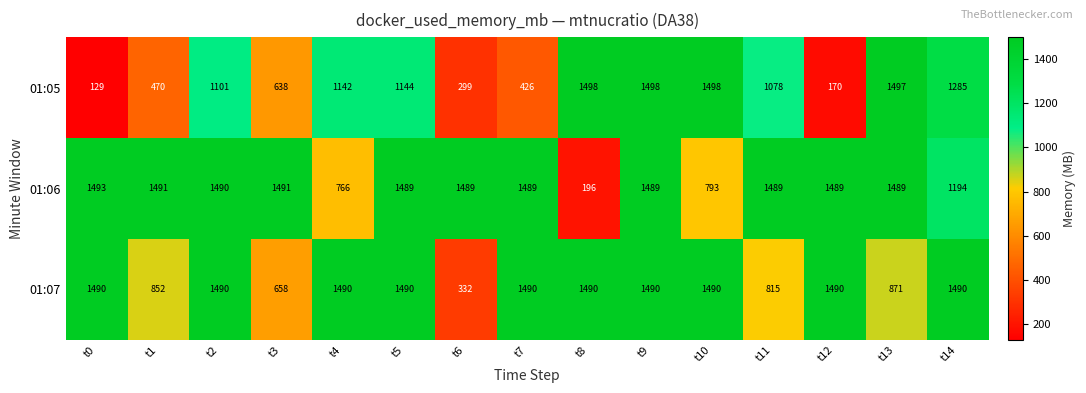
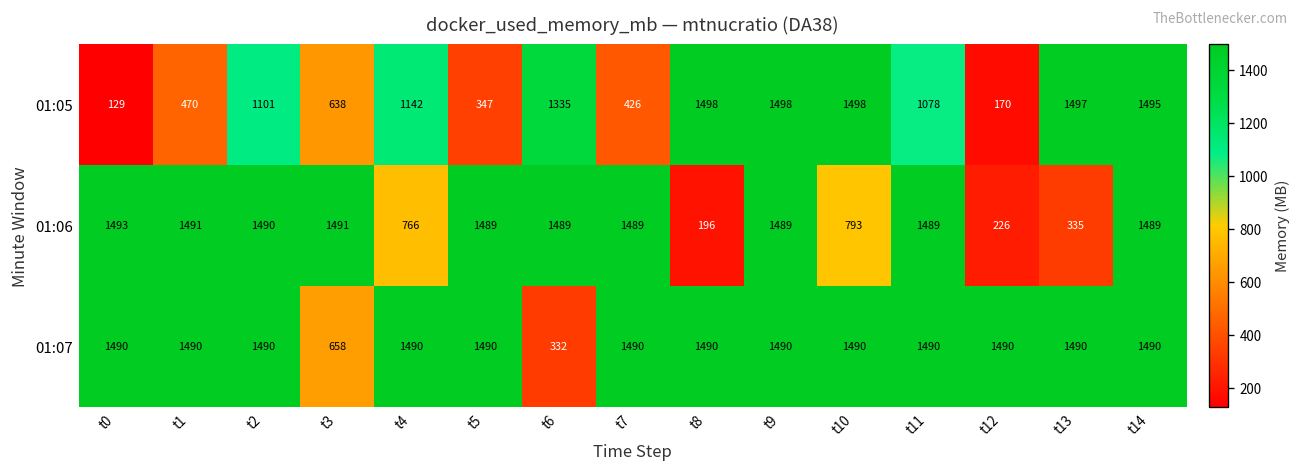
01:05, t5: 1144 -> 347
01:05, t6: 299 -> 1335
01:05, t14: 1285 -> 1495
01:06, t12: 1489 -> 226
01:06, t13: 1489 -> 335
01:06, t14: 1194 -> 1489
01:07, t1: 852 -> 1490
01:07, t11: 815 -> 1490
01:07, t13: 871 -> 1490
